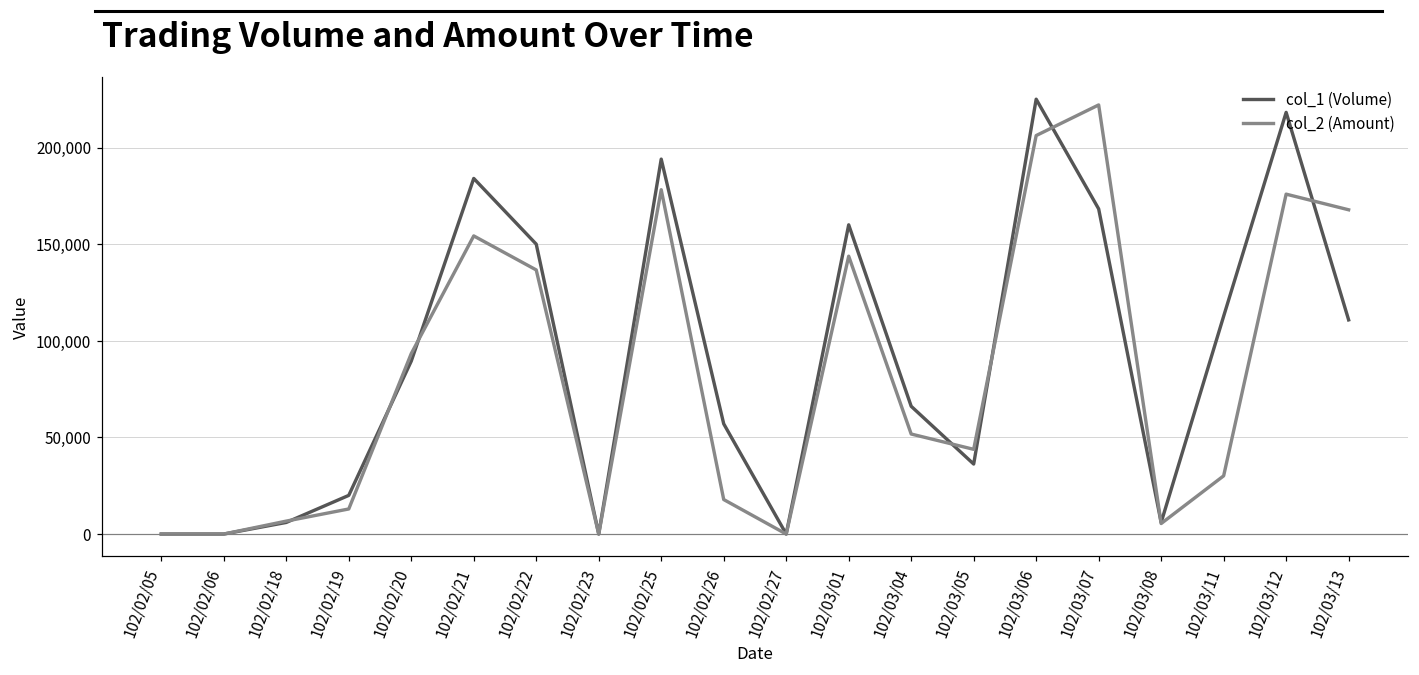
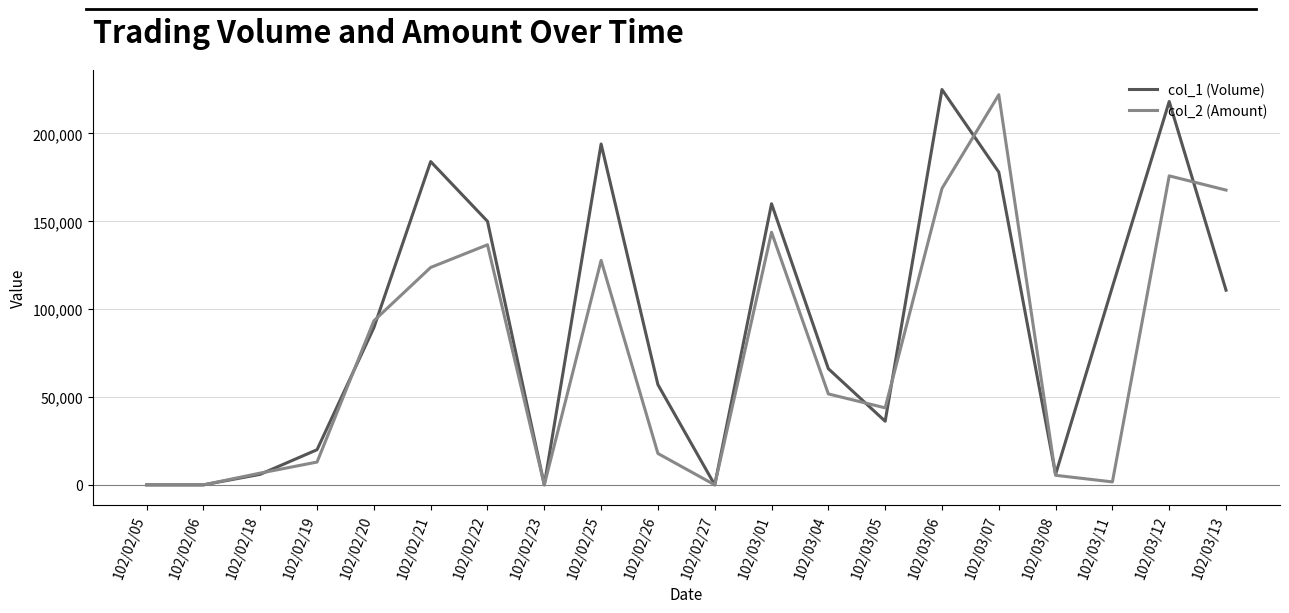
col_2 (Amount), 102/02/21: 154,000 -> 124,000
col_2 (Amount), 102/02/25: 178,000 -> 128,000
col_2 (Amount), 102/03/06: 206,000 -> 169,000
col_1 (Volume), 102/03/07: 168,000 -> 178,000
col_2 (Amount), 102/03/11: 30,000 -> 2,000
